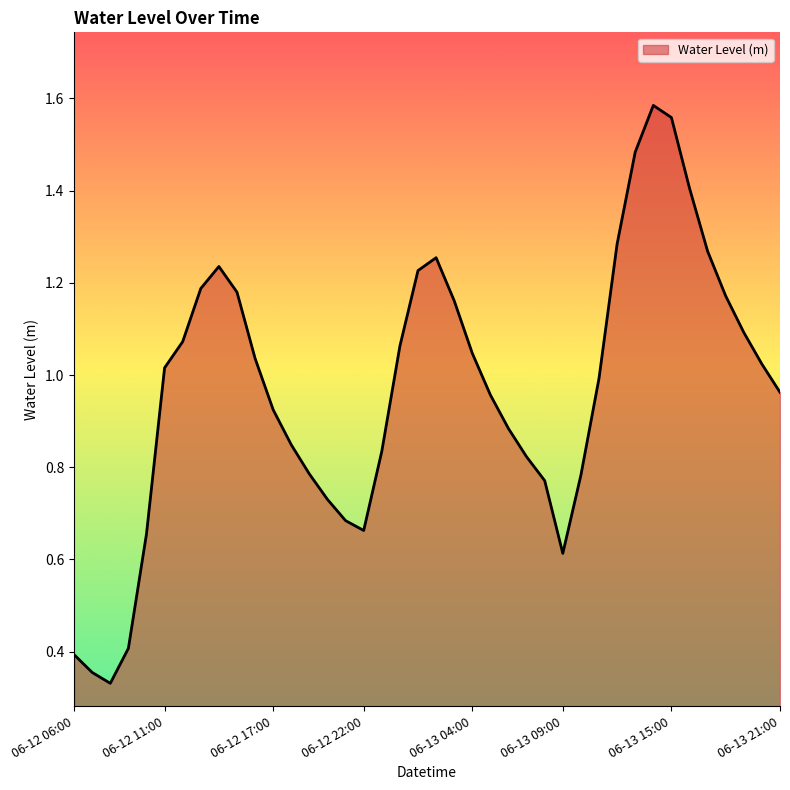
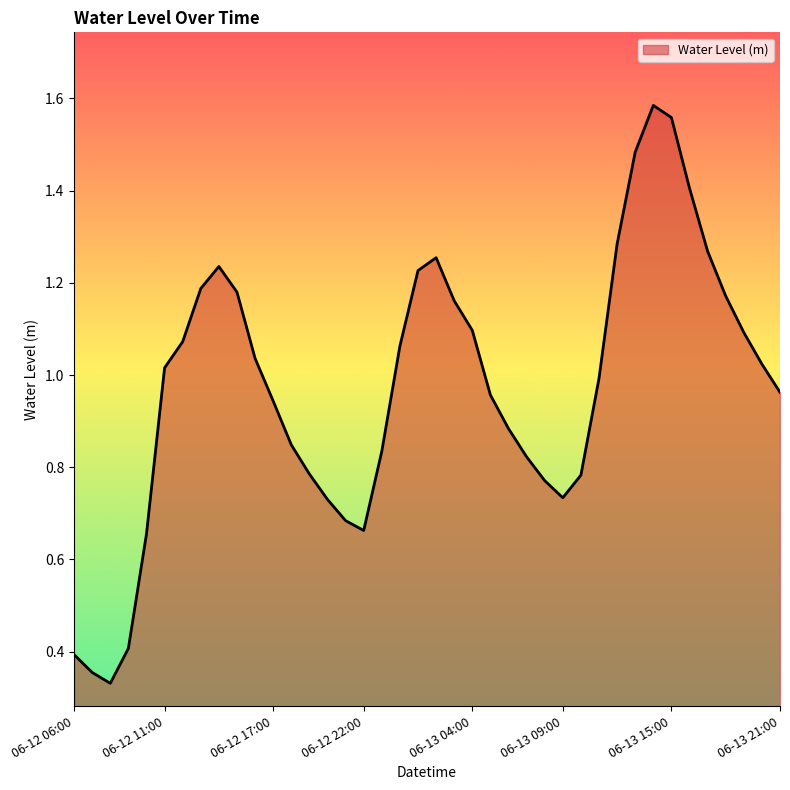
06-12 17:00: 0.92 -> 0.94
06-13 04:00: 1.05 -> 1.10
06-13 09:00: 0.61 -> 0.73
